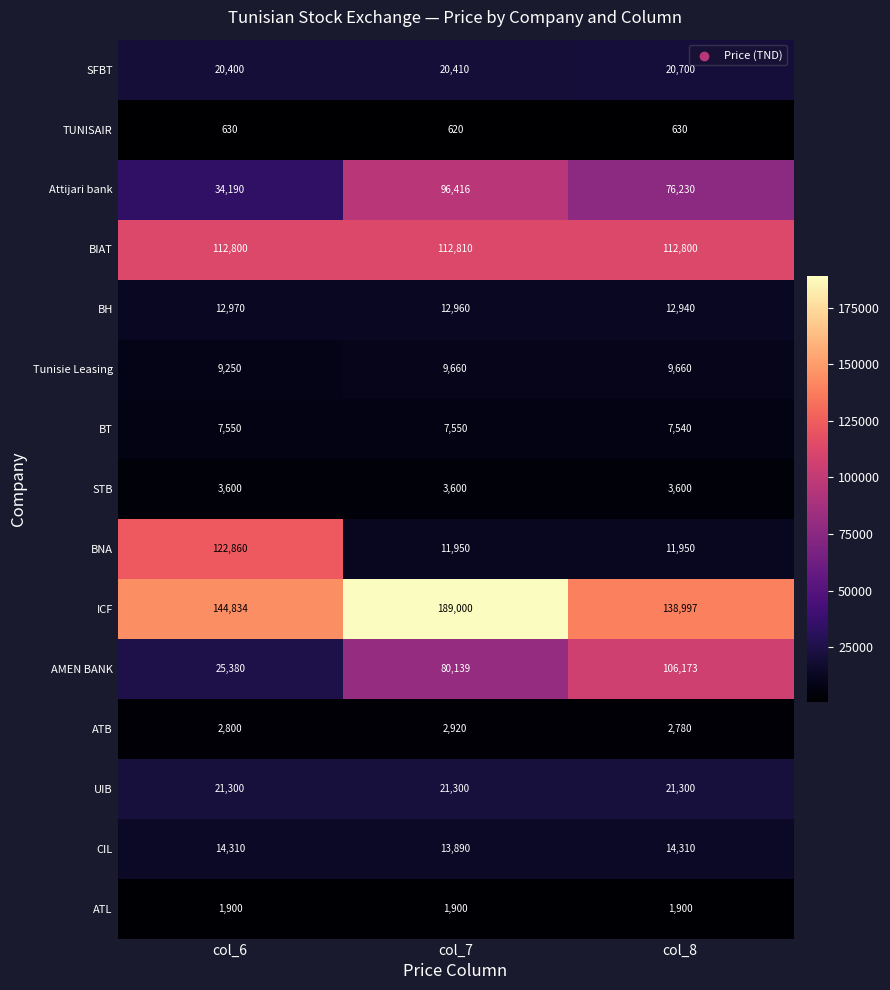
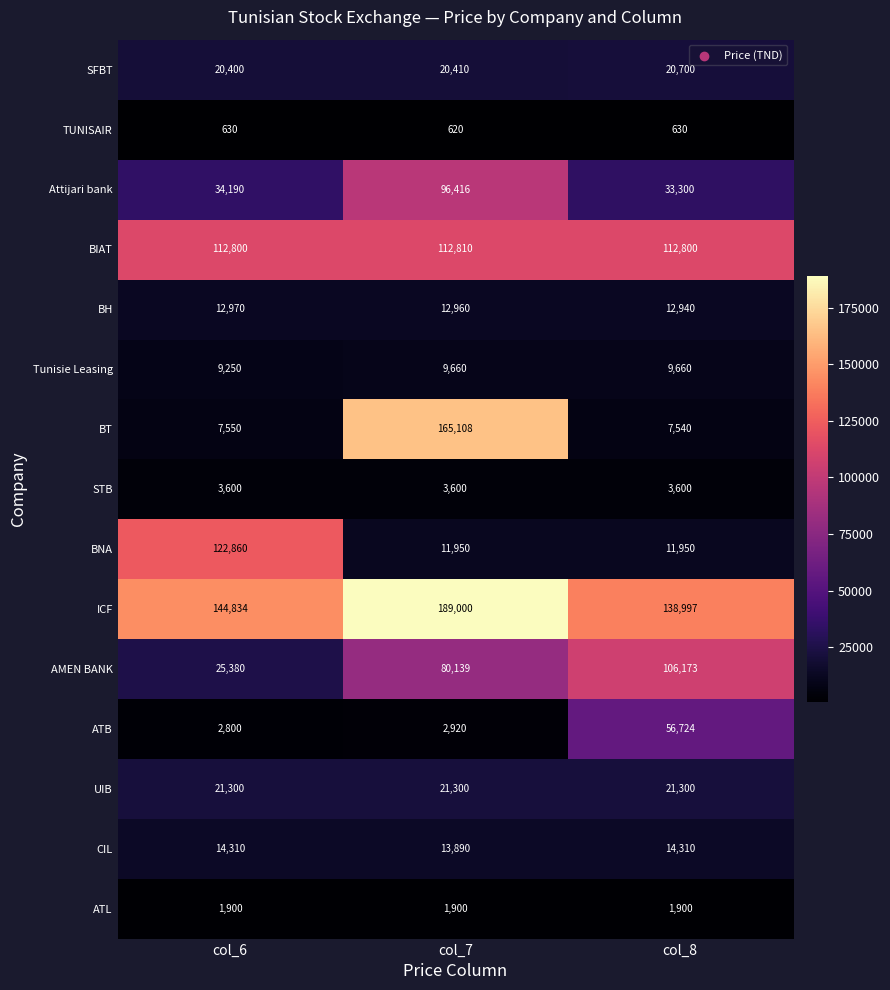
Attijari bank, col_8: 76,230 -> 33,300
BT, col_7: 7,550 -> 165,108
ATB, col_8: 2,780 -> 56,724
